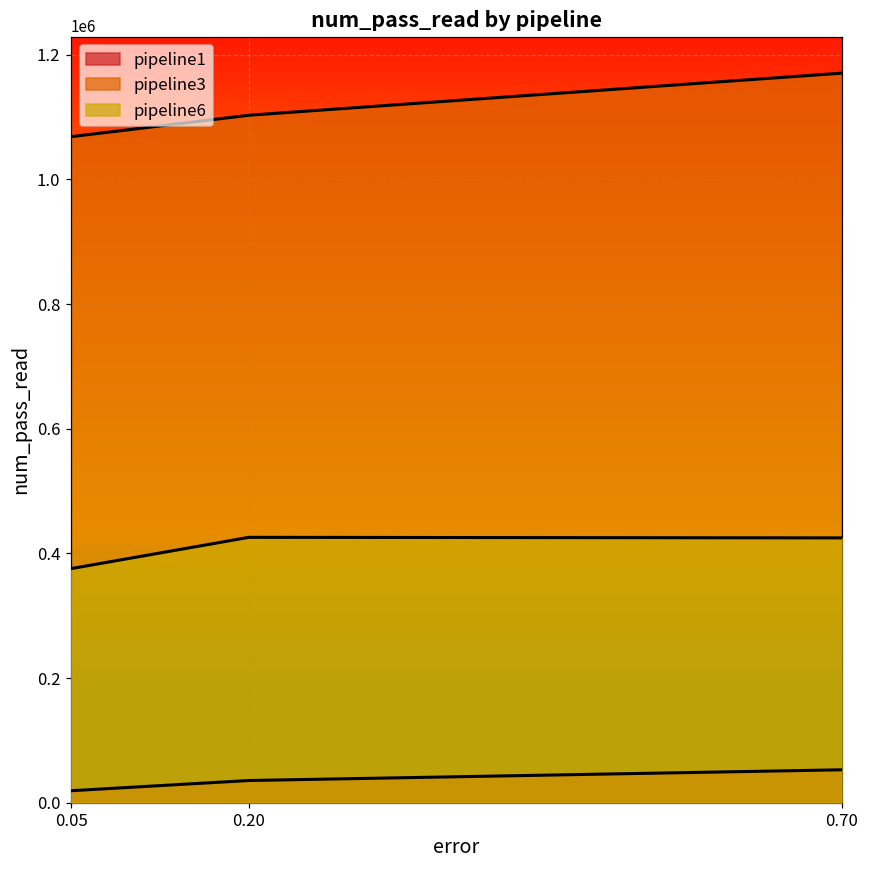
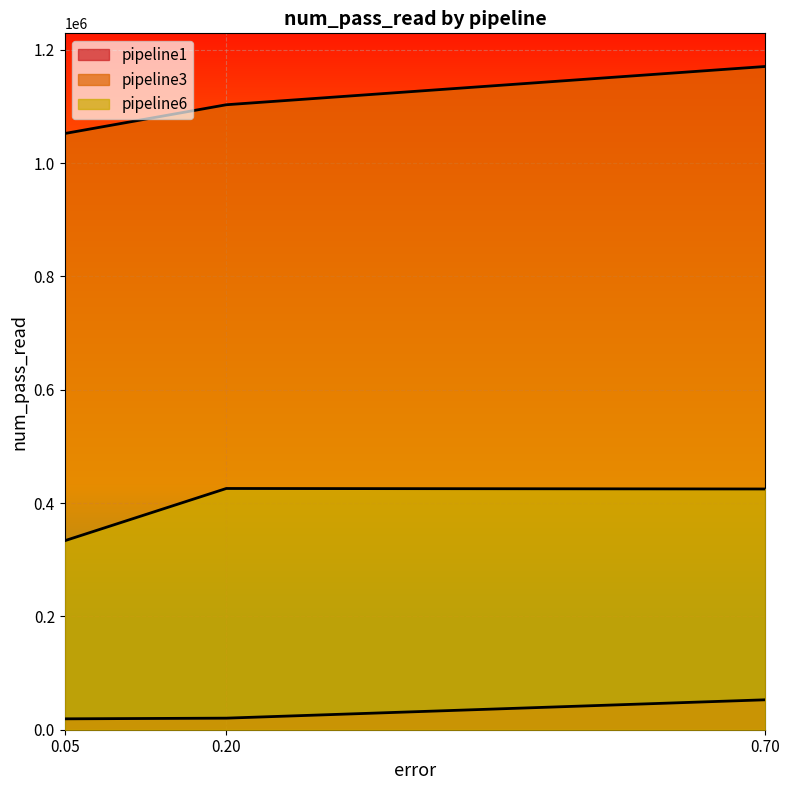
pipeline3, 0.05: 1070000 -> 1050000
pipeline6, 0.05: 380000 -> 330000
pipeline1, 0.20: 40000 -> 20000
